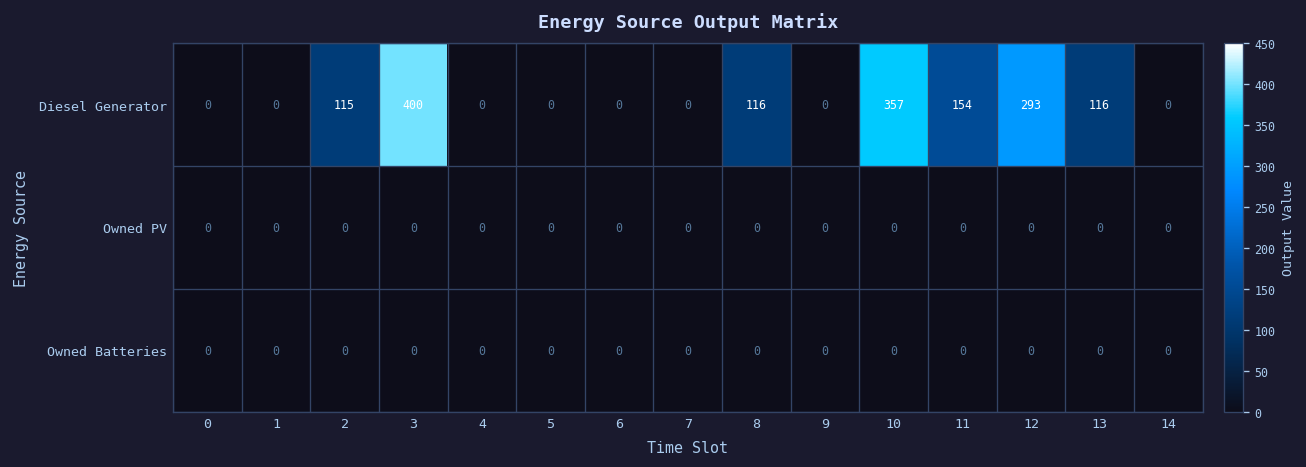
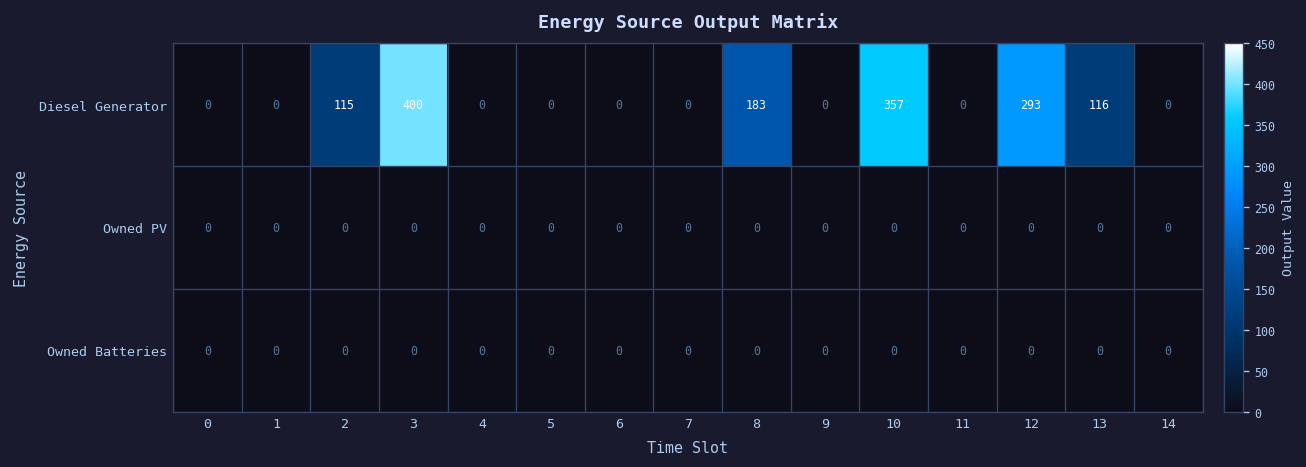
Diesel Generator, 8: 116 -> 183
Diesel Generator, 11: 154 -> 0
